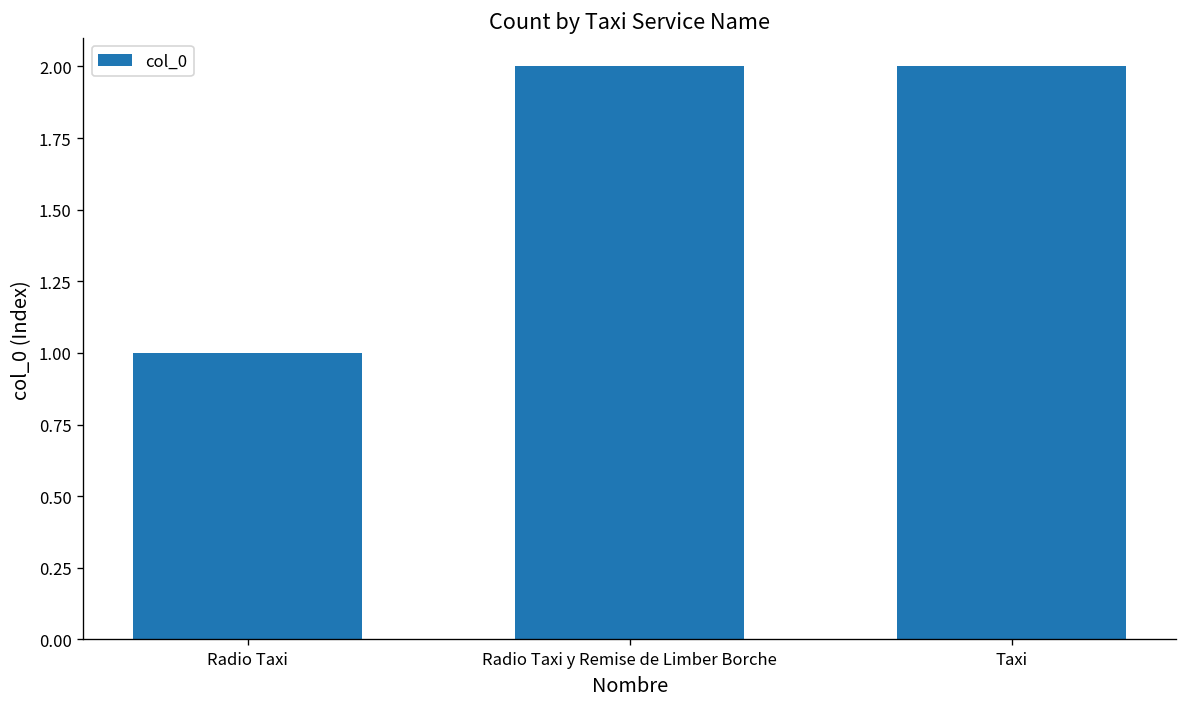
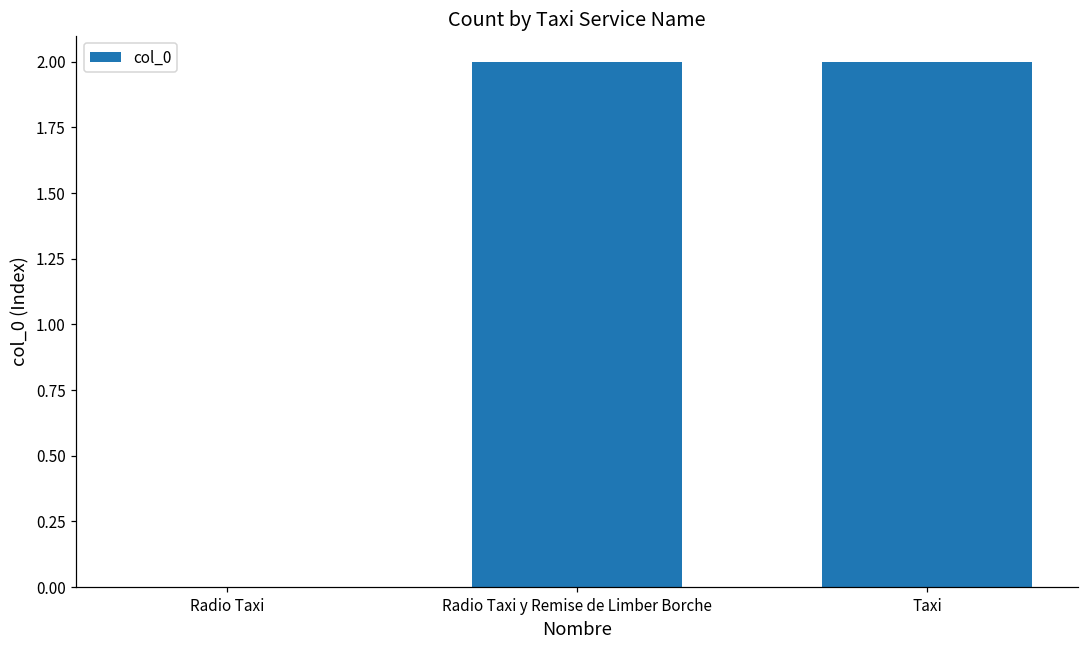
Radio Taxi: 1 -> 0
